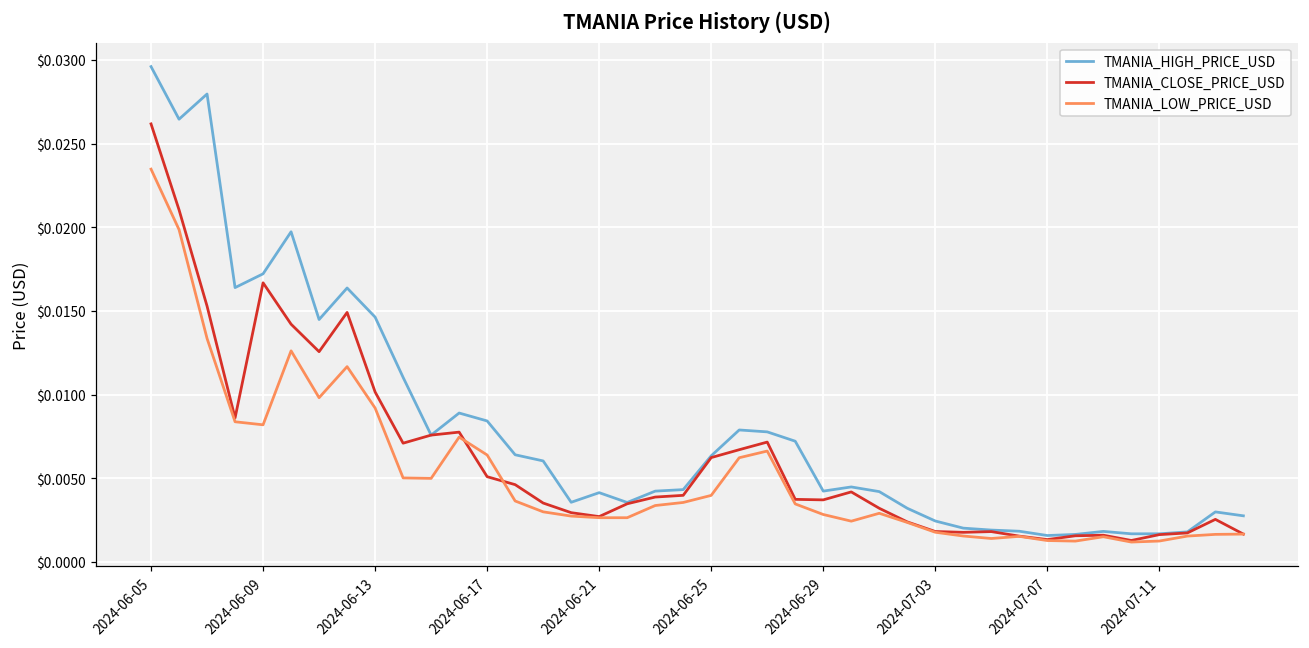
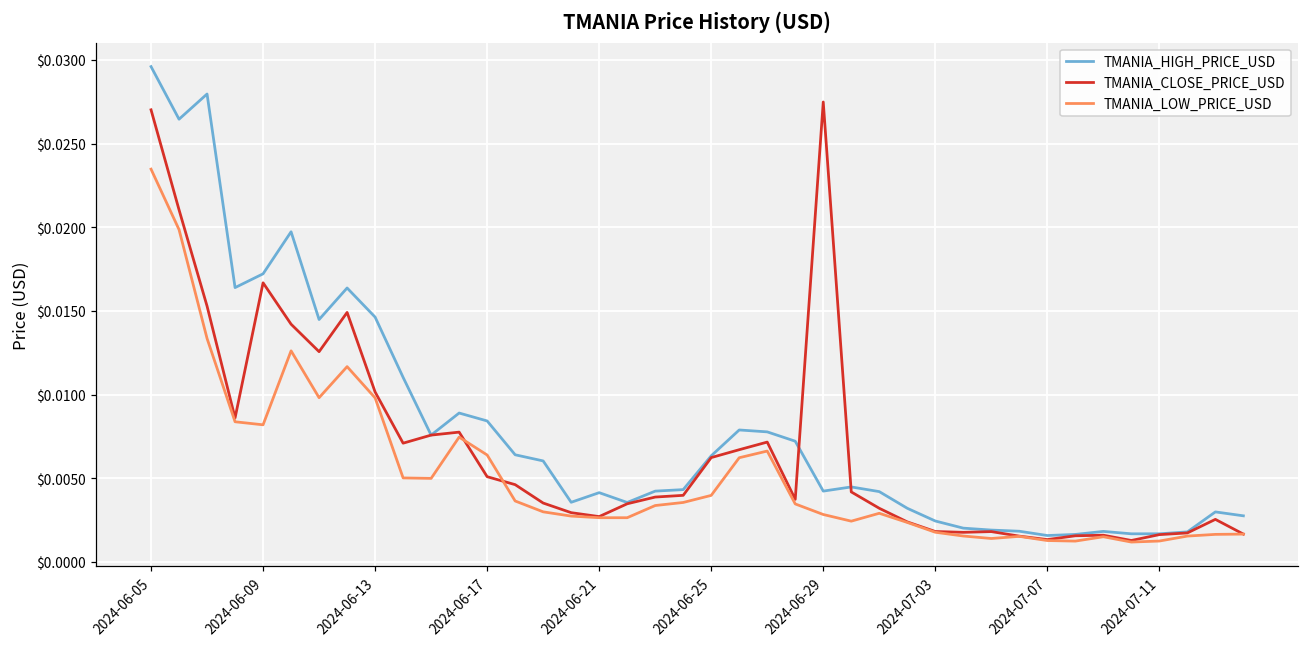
TMANIA_CLOSE_PRICE_USD, 2024-06-05: $0.0262 -> $0.0270
TMANIA_LOW_PRICE_USD, 2024-06-13: $0.0092 -> $0.0098
TMANIA_CLOSE_PRICE_USD, 2024-06-29: $0.0037 -> $0.0275
